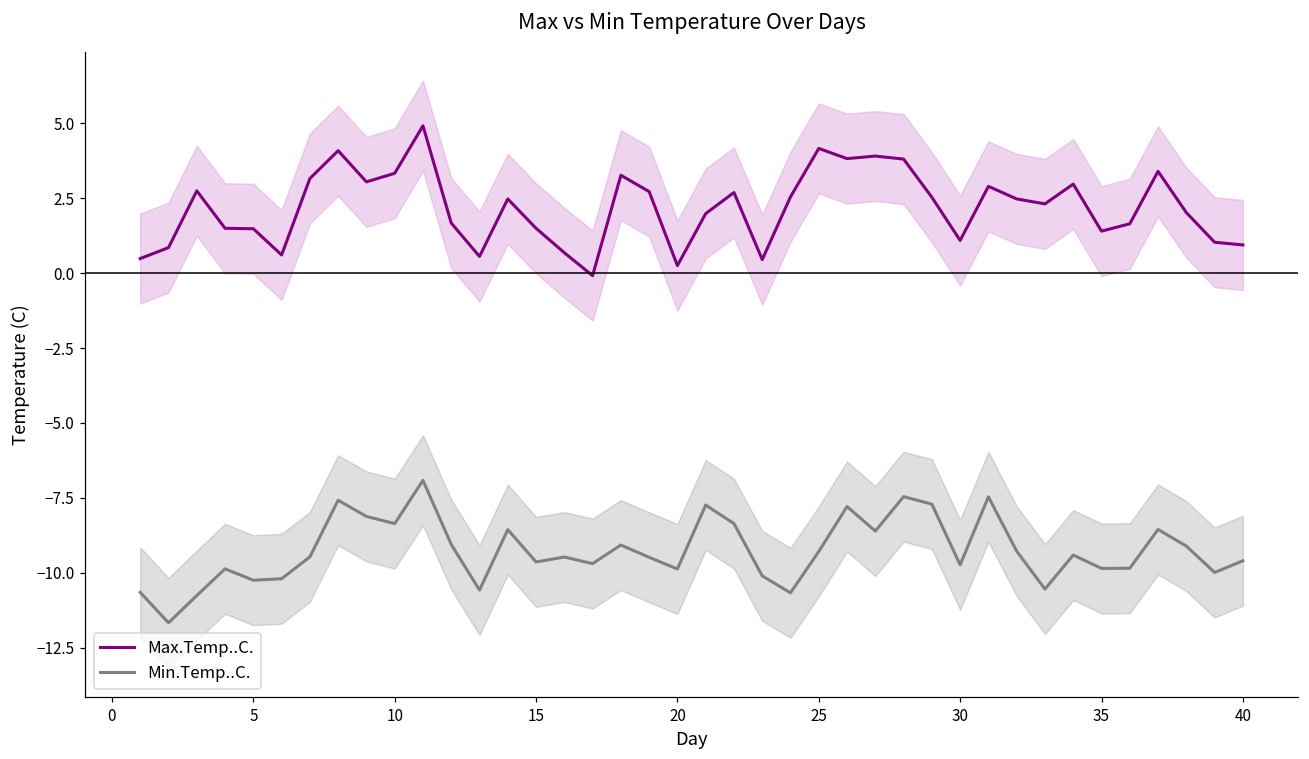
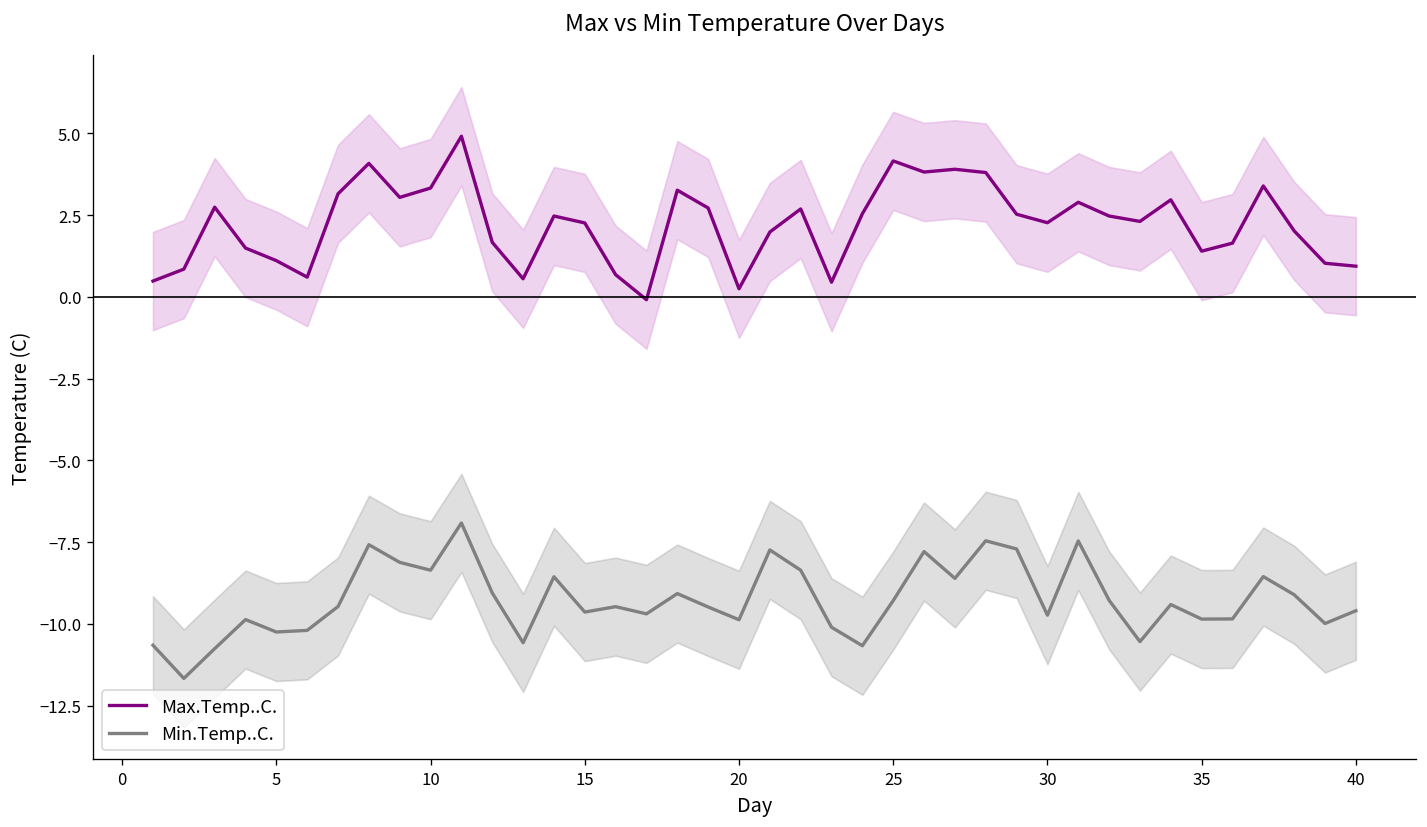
Max.Temp..C., 5: 1.5 -> 1.1
Max.Temp..C., 15: 1.5 -> 2.3
Max.Temp..C., 30: 1.1 -> 2.3
